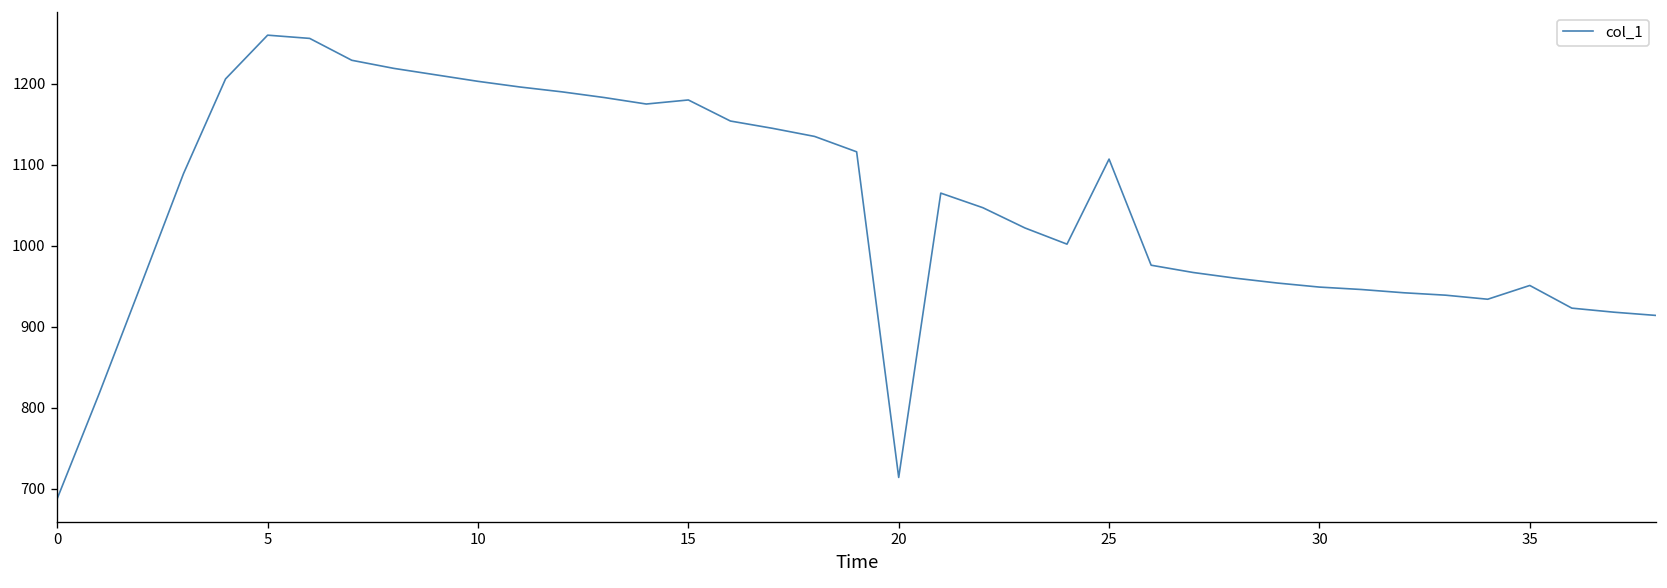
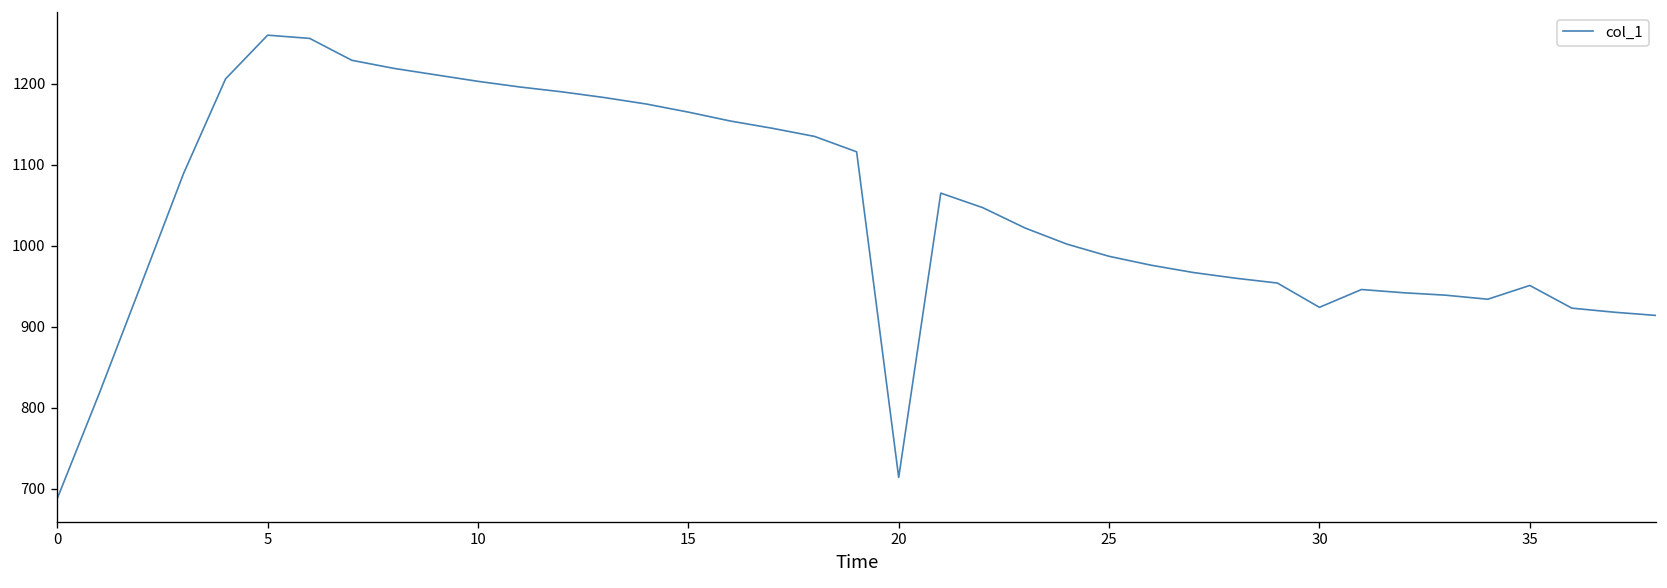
15: 1180 -> 1170
25: 1110 -> 990
30: 950 -> 920
